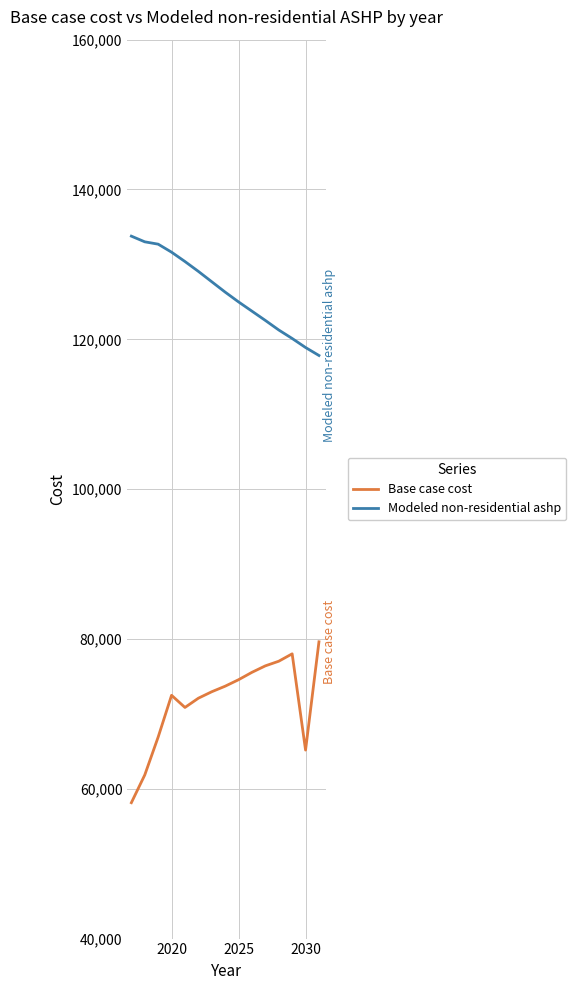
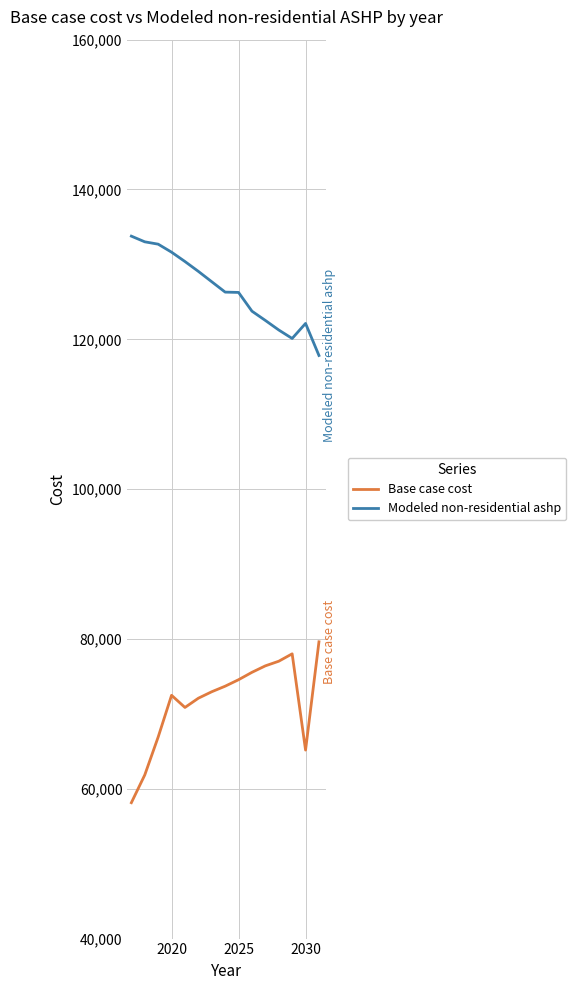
Modeled non-residential ashp, 2025: 125,000 -> 126,000
Modeled non-residential ashp, 2030: 119,000 -> 122,000
